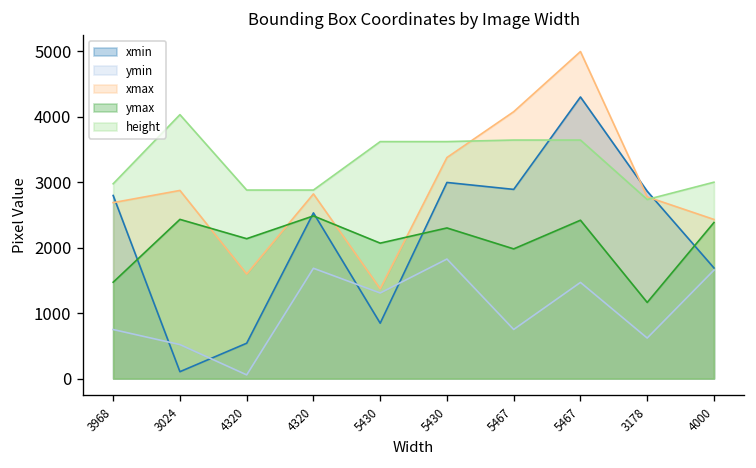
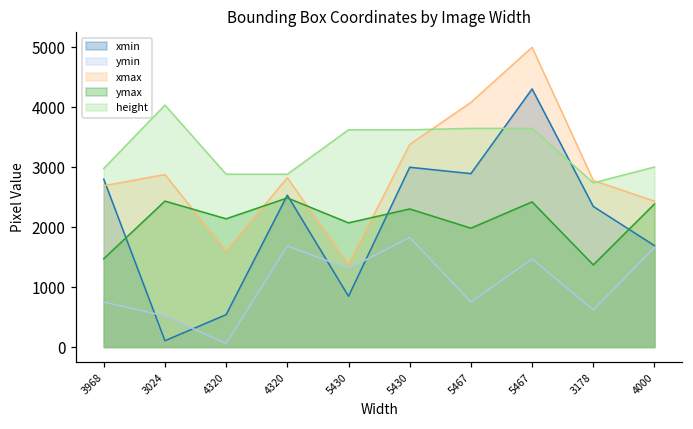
xmin, 3178: 2900 -> 2300
ymax, 3178: 1200 -> 1400
